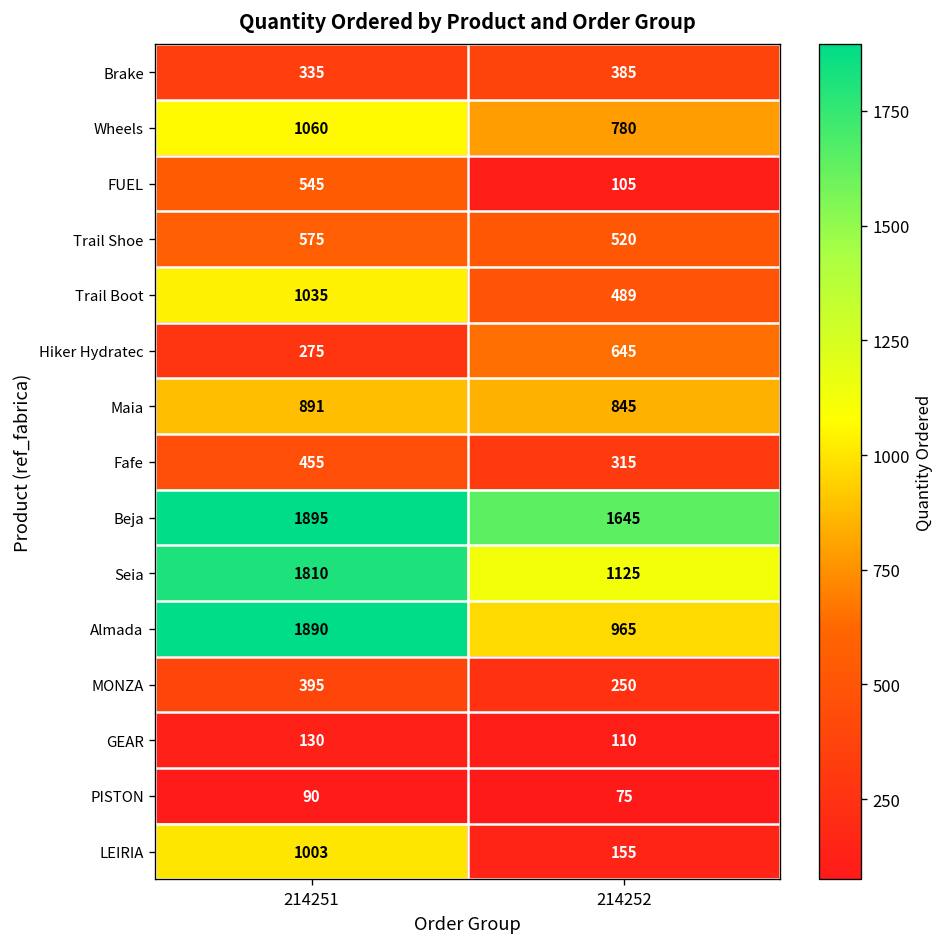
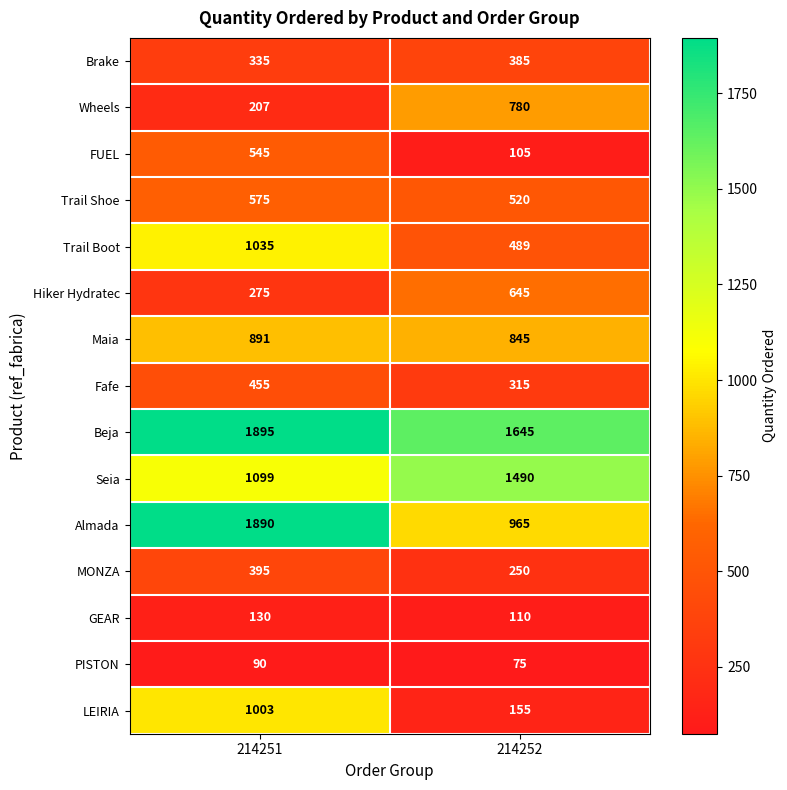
Wheels, 214251: 1060 -> 207
Seia, 214251: 1810 -> 1099
Seia, 214252: 1125 -> 1490
